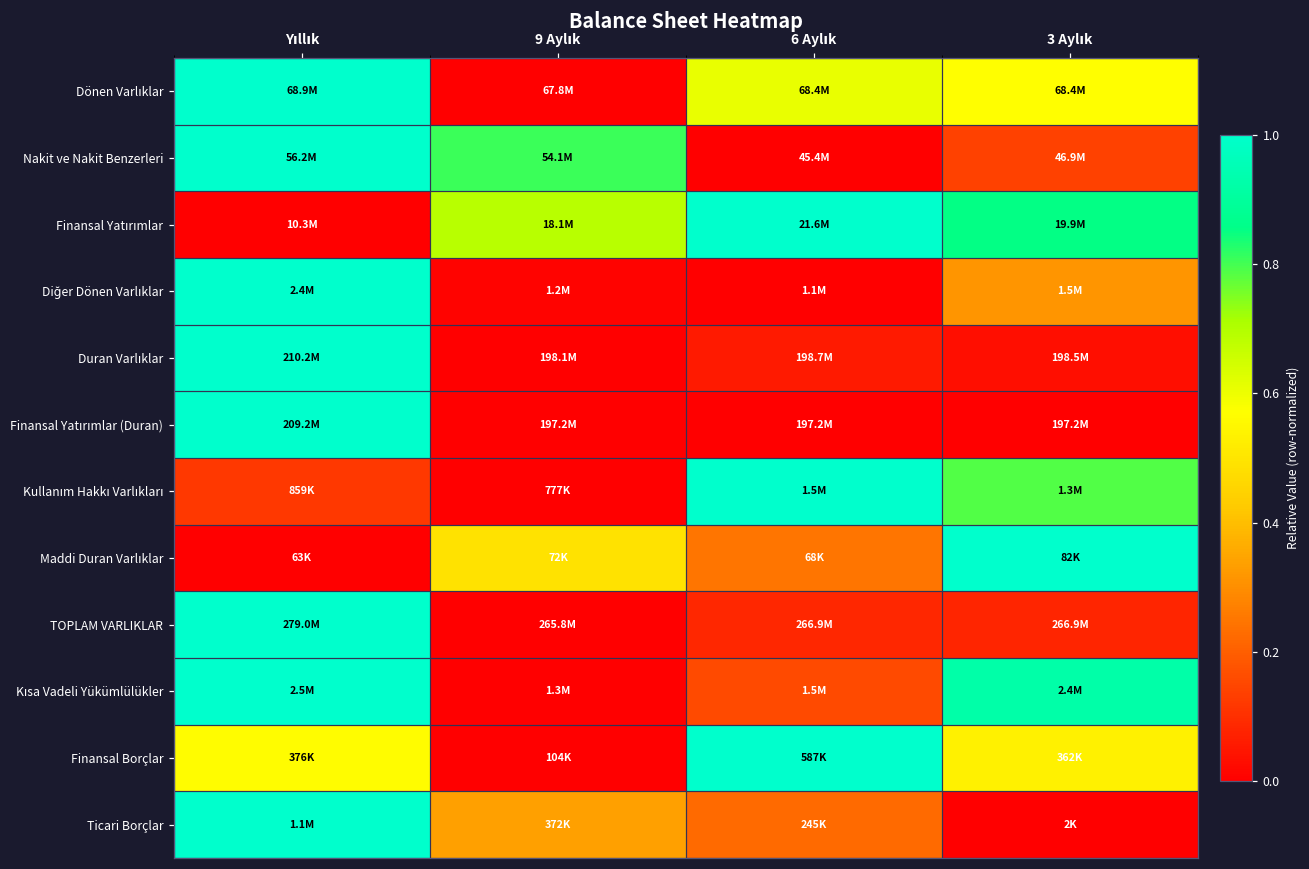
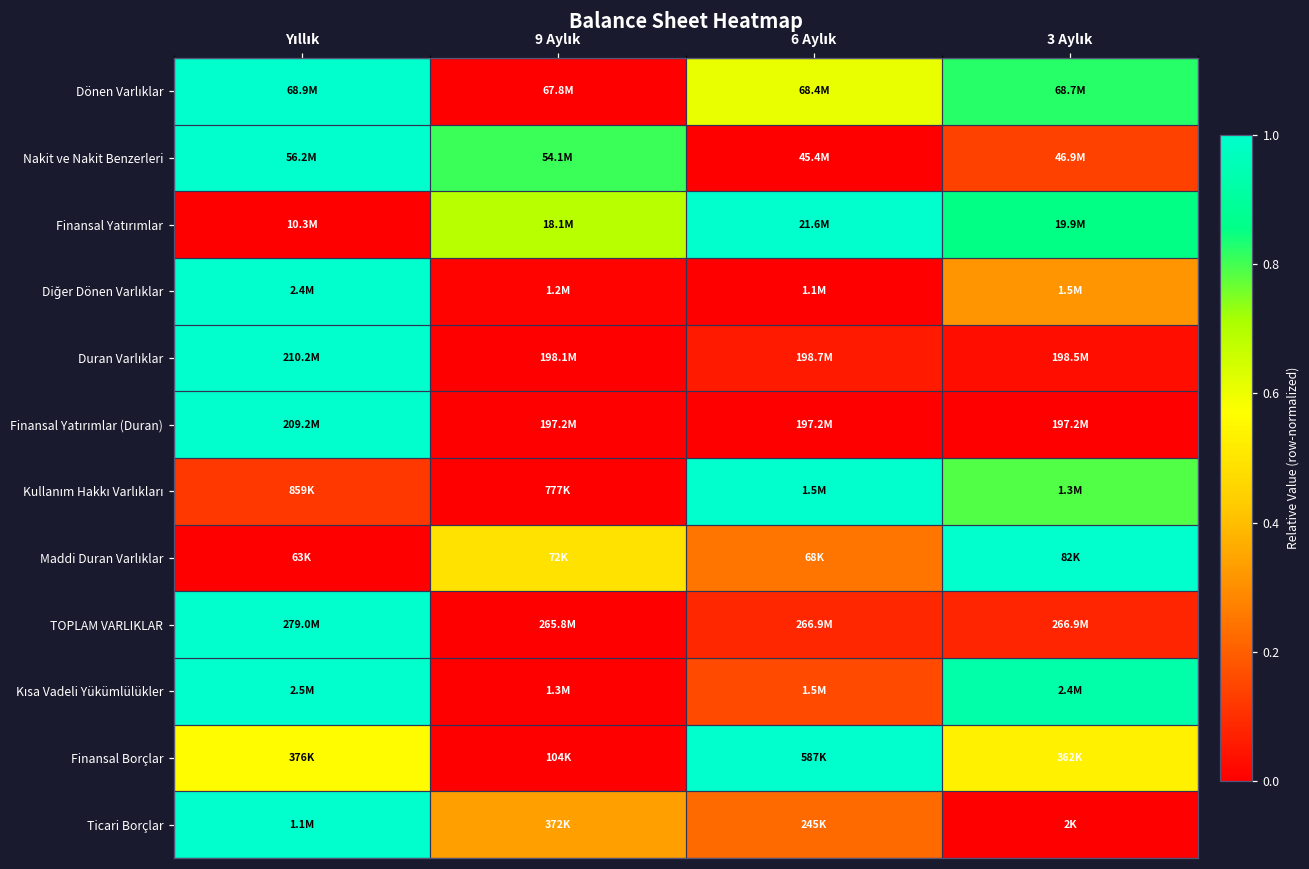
Dönen Varlıklar, 3 Aylık: 68.4M -> 68.7M
